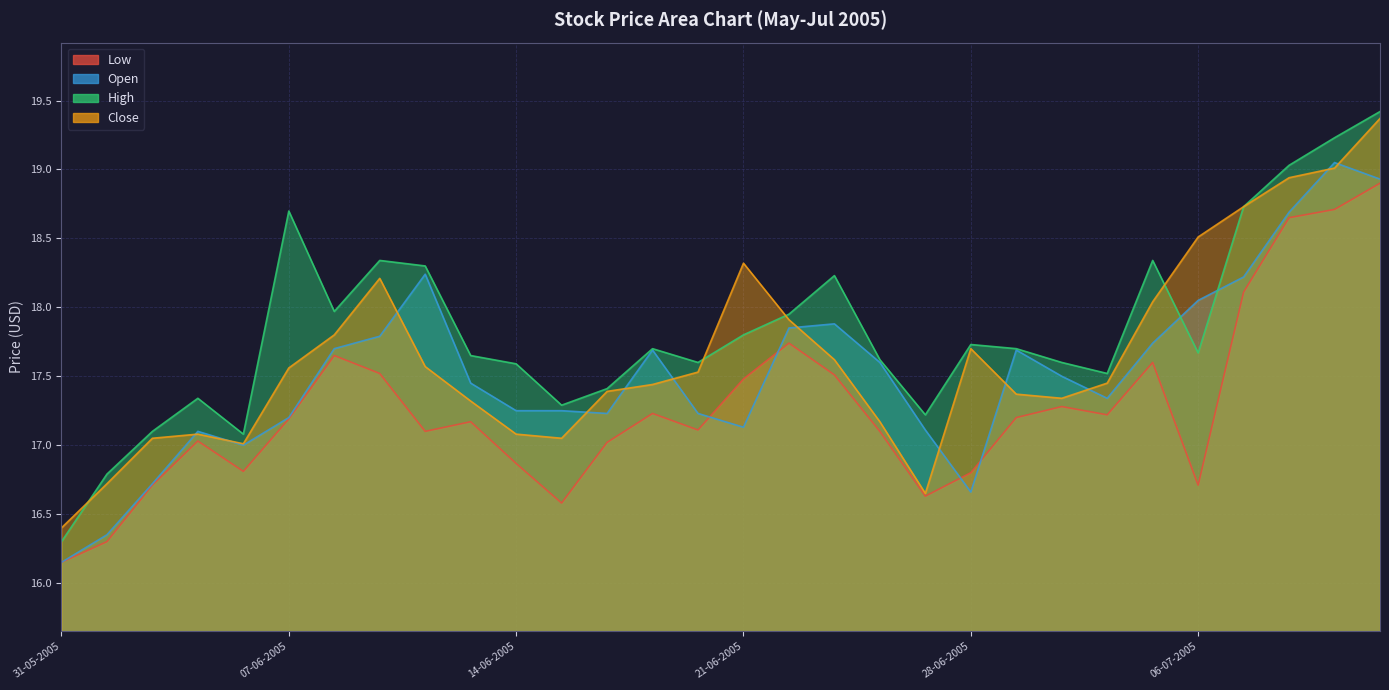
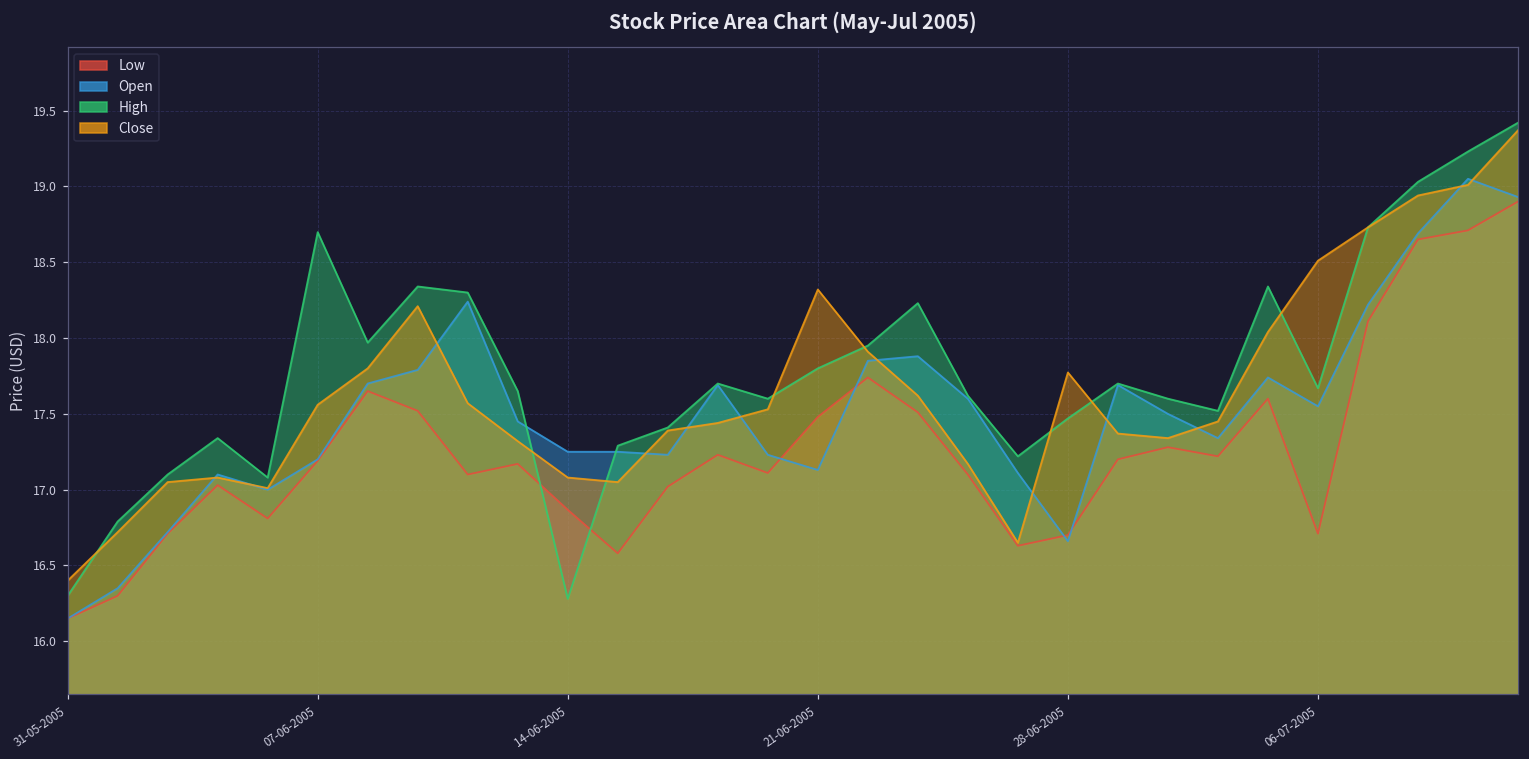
High, 14-06-2005: 17.59 -> 16.28
Low, 28-06-2005: 16.80 -> 16.70
High, 28-06-2005: 17.73 -> 17.47
Close, 28-06-2005: 17.70 -> 17.77
Open, 06-07-2005: 18.05 -> 17.55
